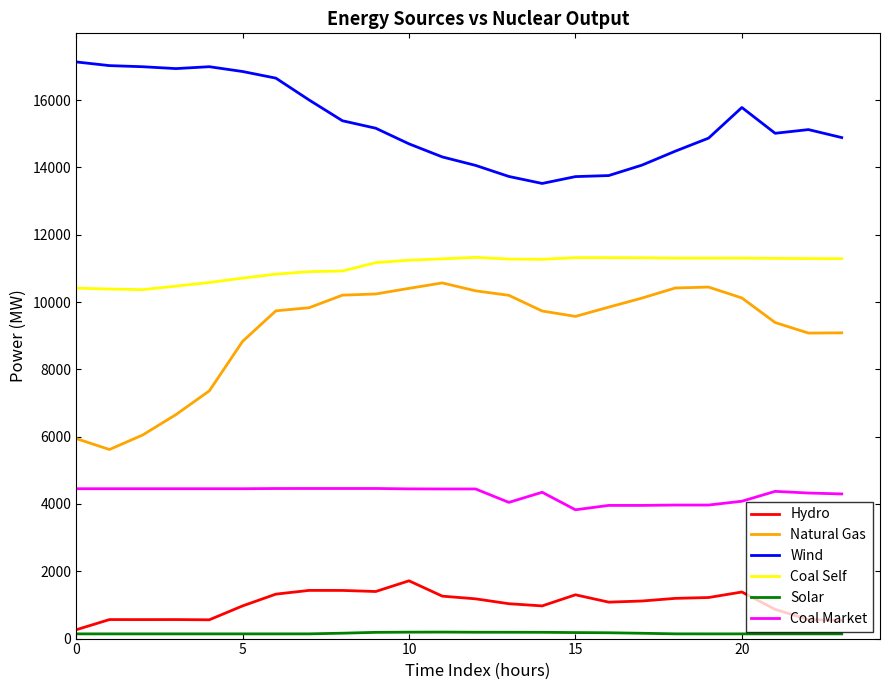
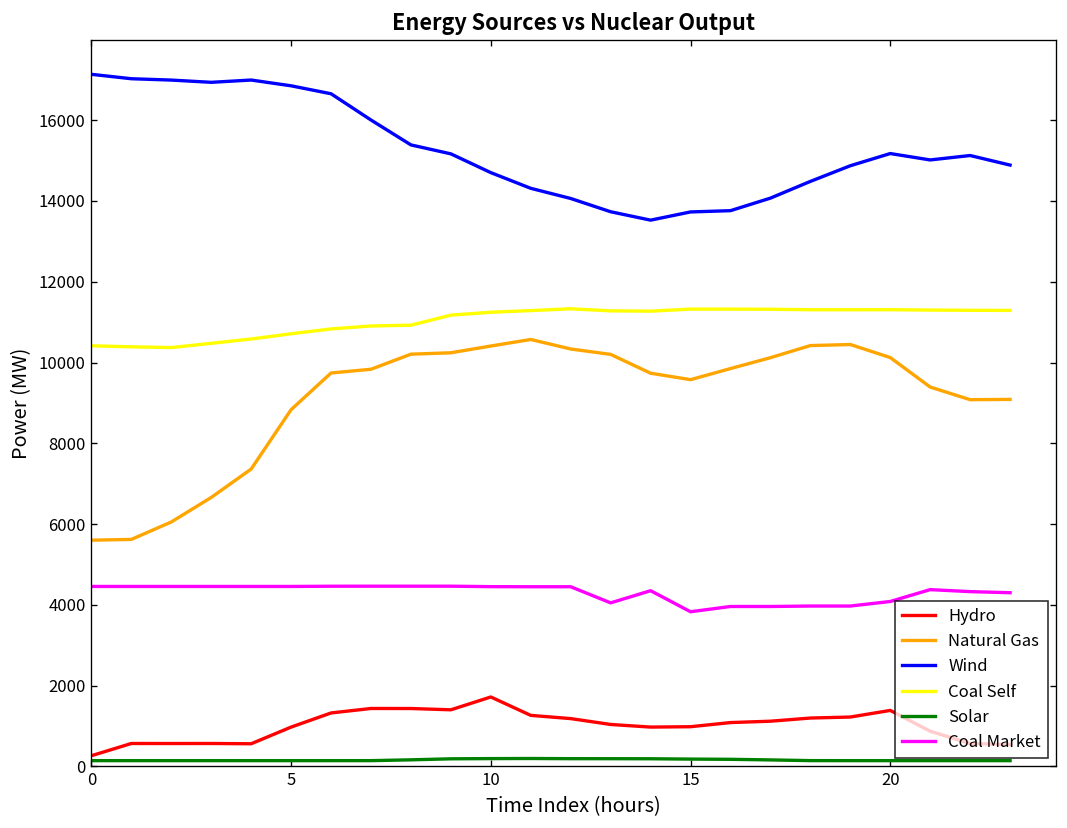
Natural Gas, 0: 5900 -> 5600
Hydro, 15: 1300 -> 1000
Wind, 20: 15800 -> 15200
